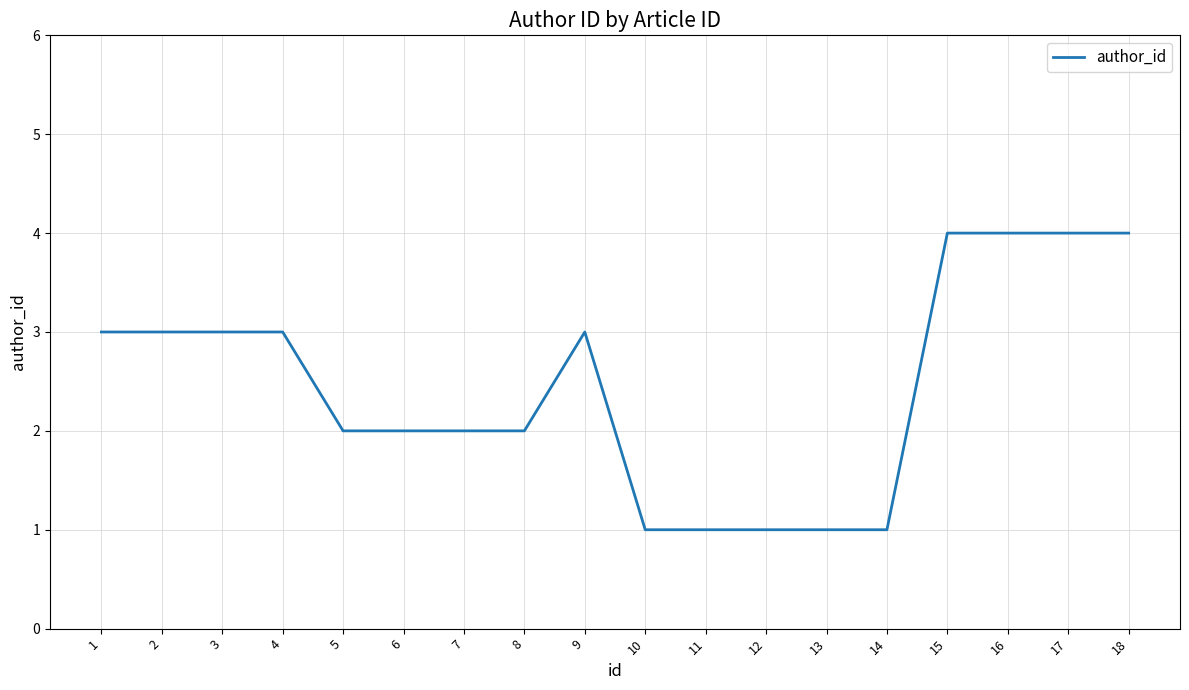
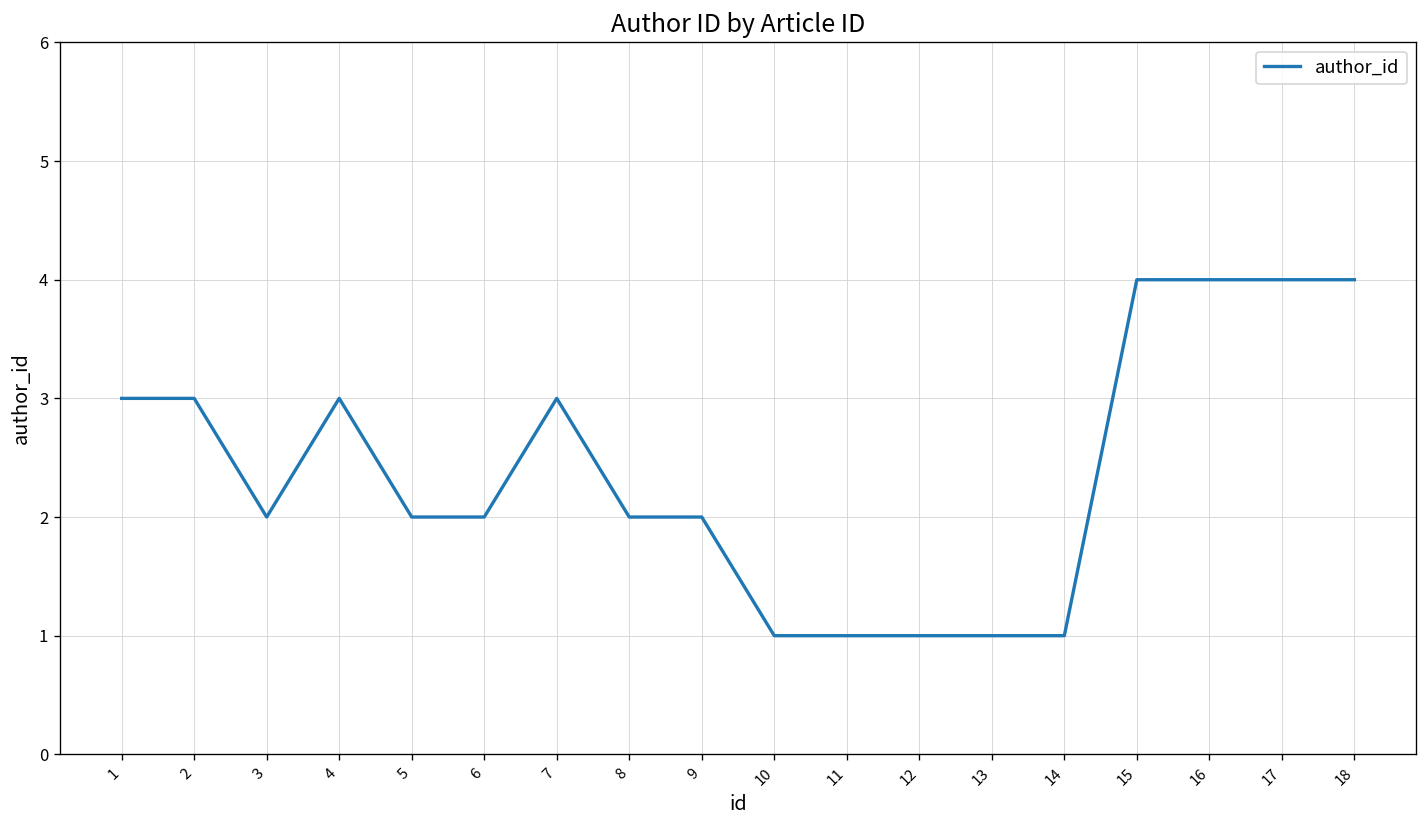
3: 3 -> 2
7: 2 -> 3
9: 3 -> 2
